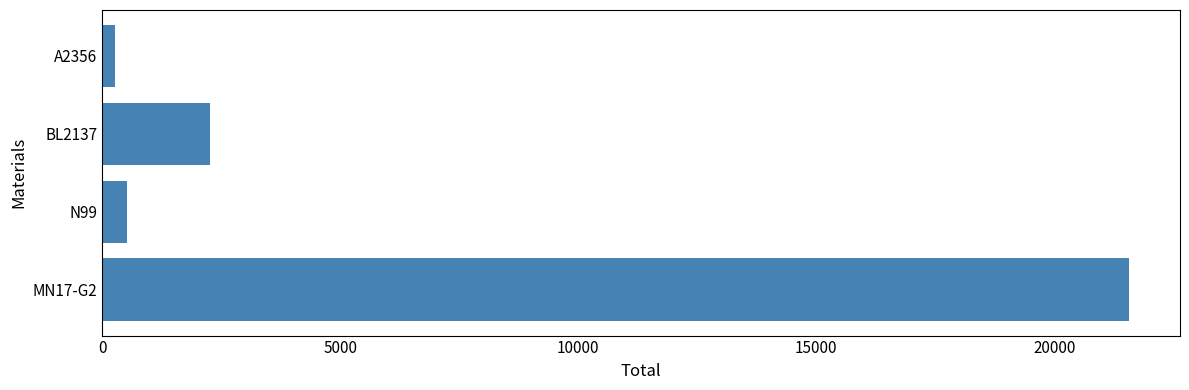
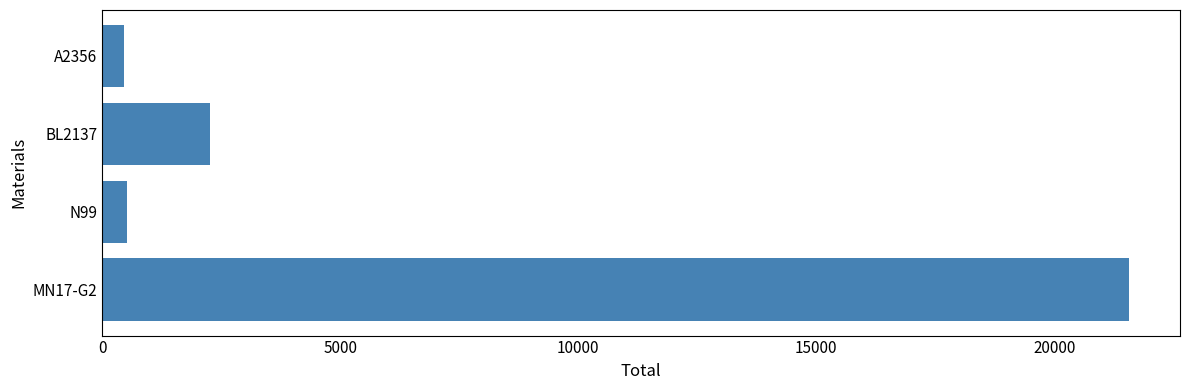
A2356: 300 -> 500
